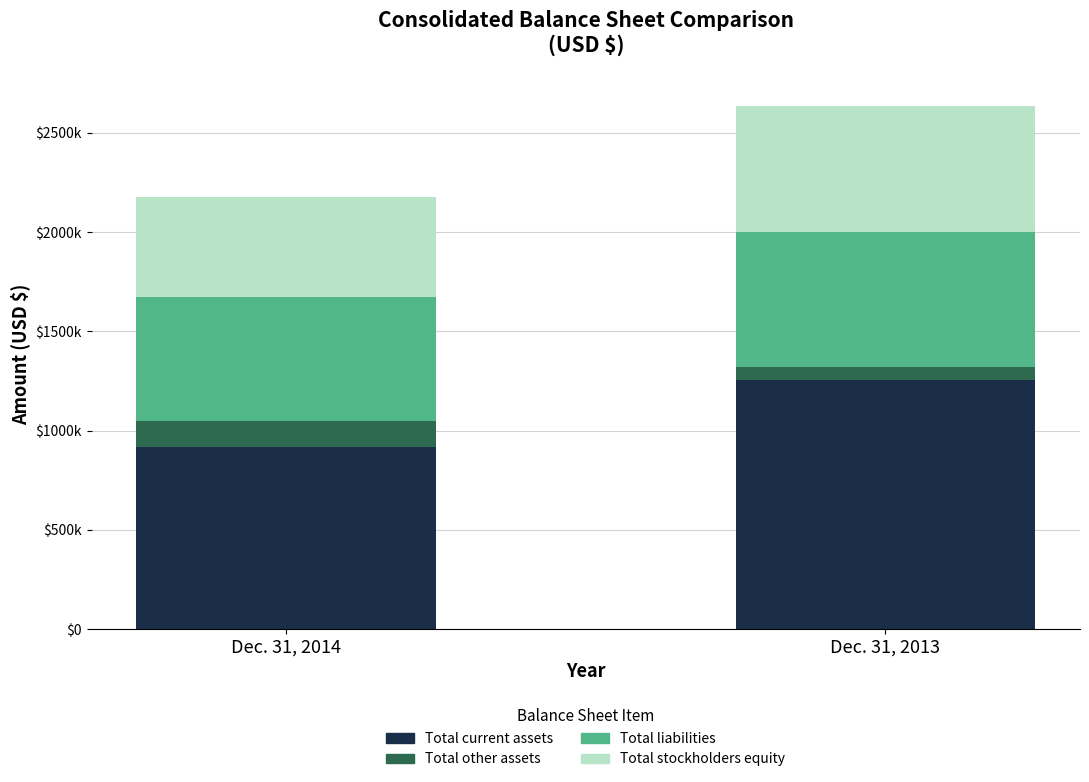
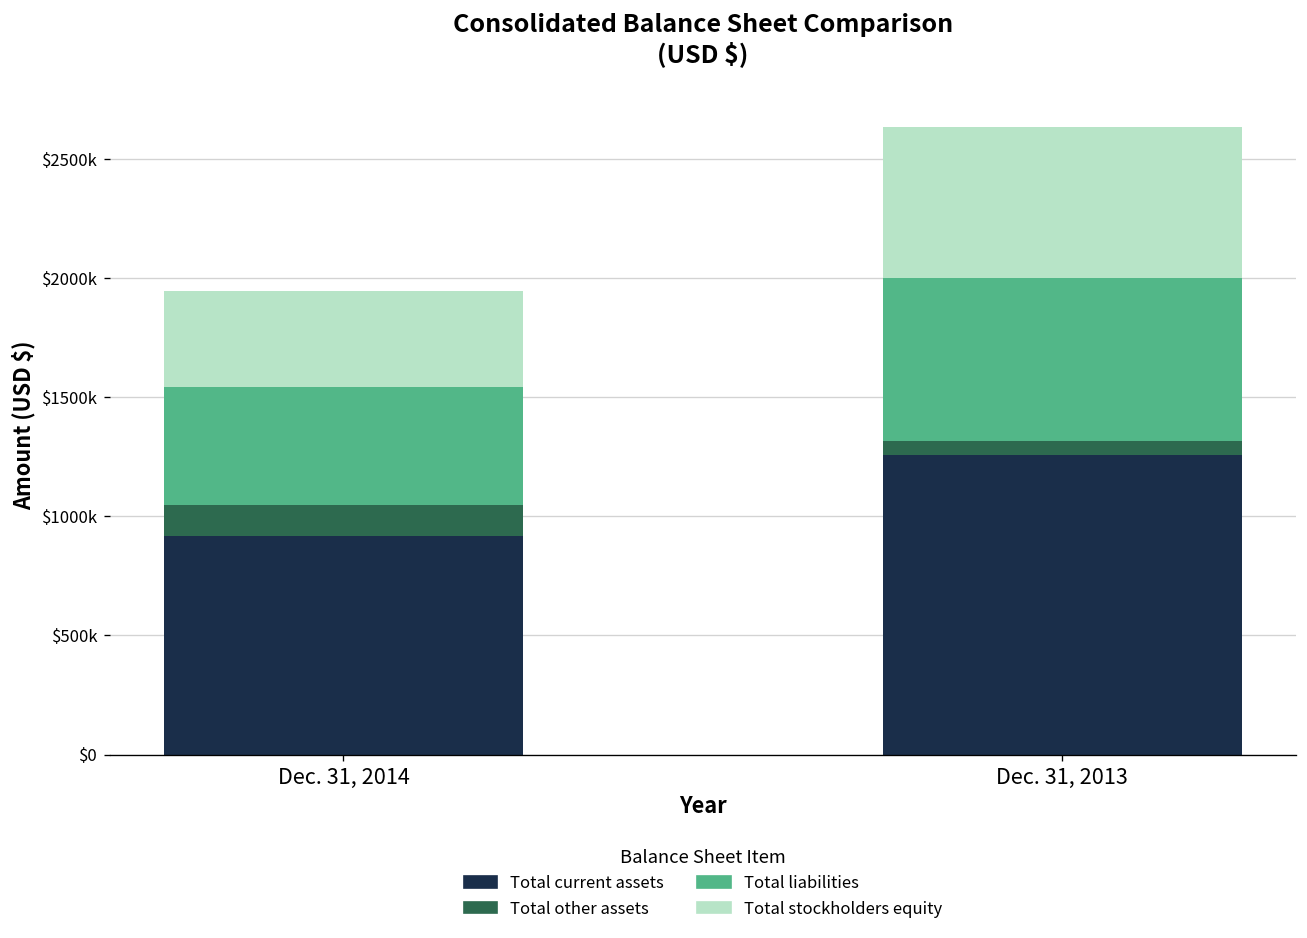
Total liabilities, Dec. 31, 2014: $630000 -> $500000
Total stockholders equity, Dec. 31, 2014: $500000 -> $400000
